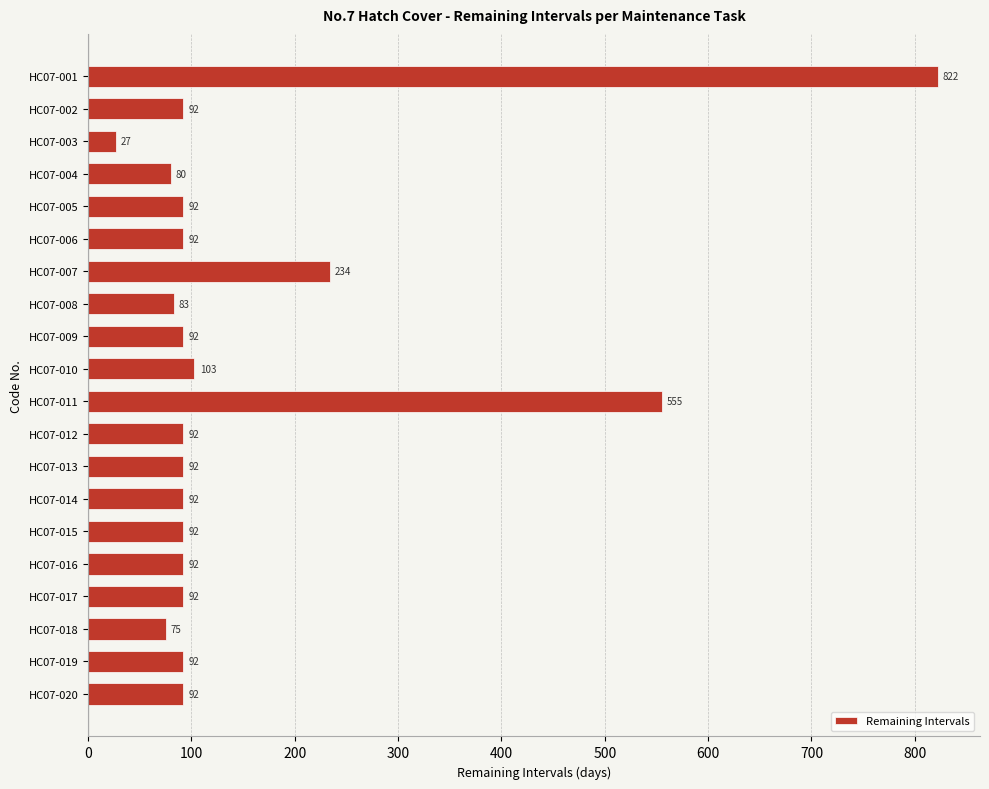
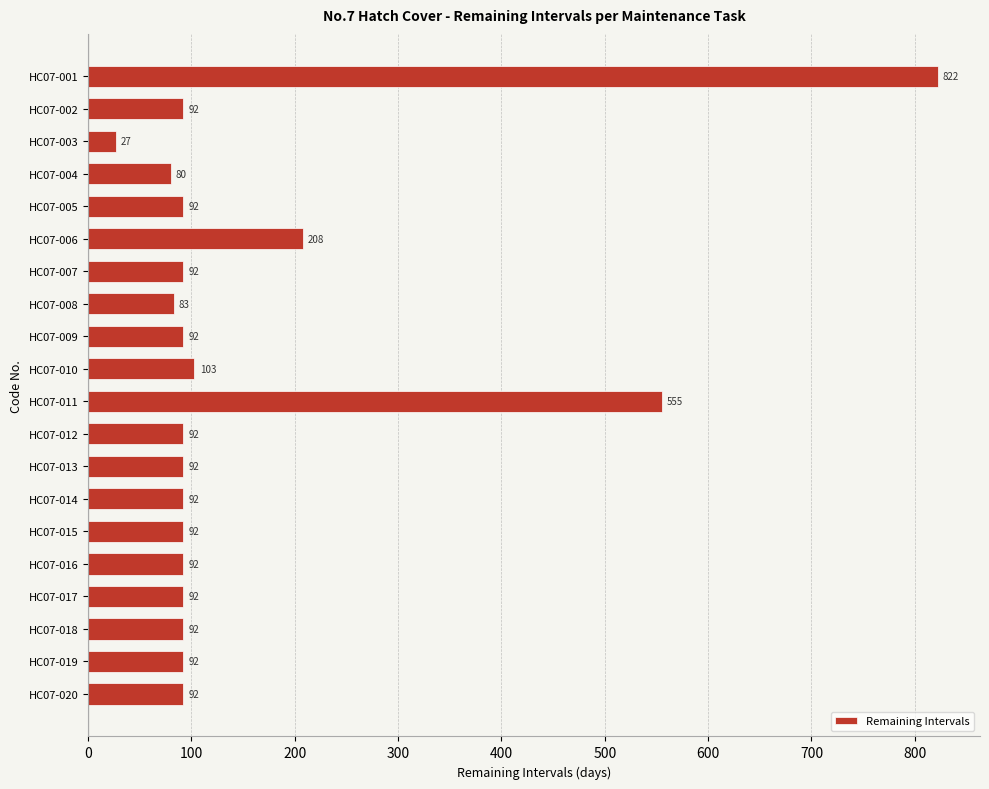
HC07-006: 92 -> 208
HC07-007: 234 -> 92
HC07-018: 75 -> 92
